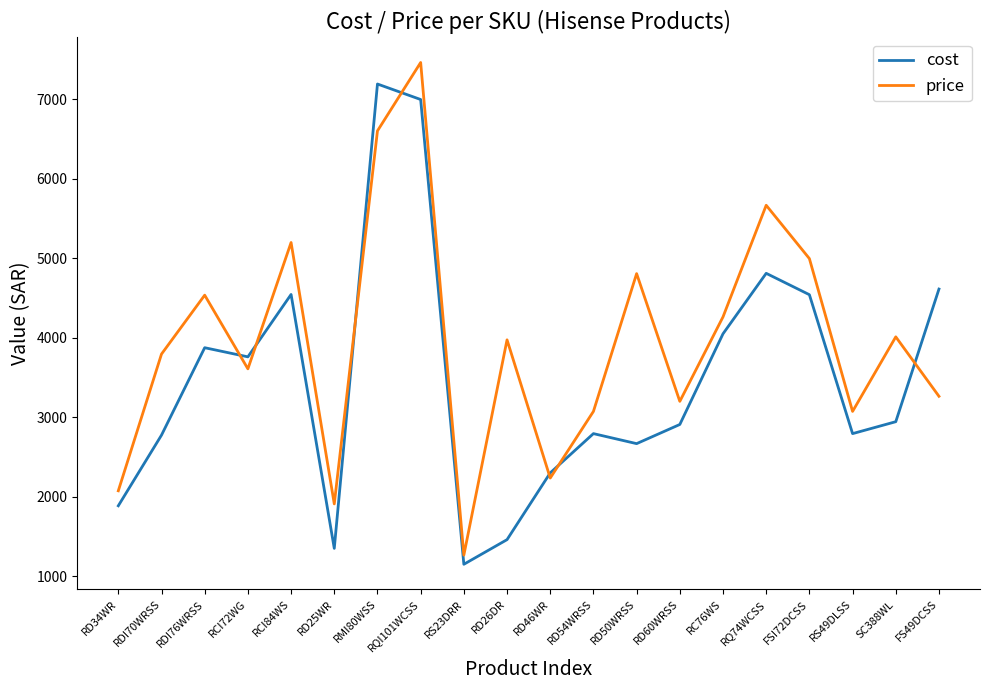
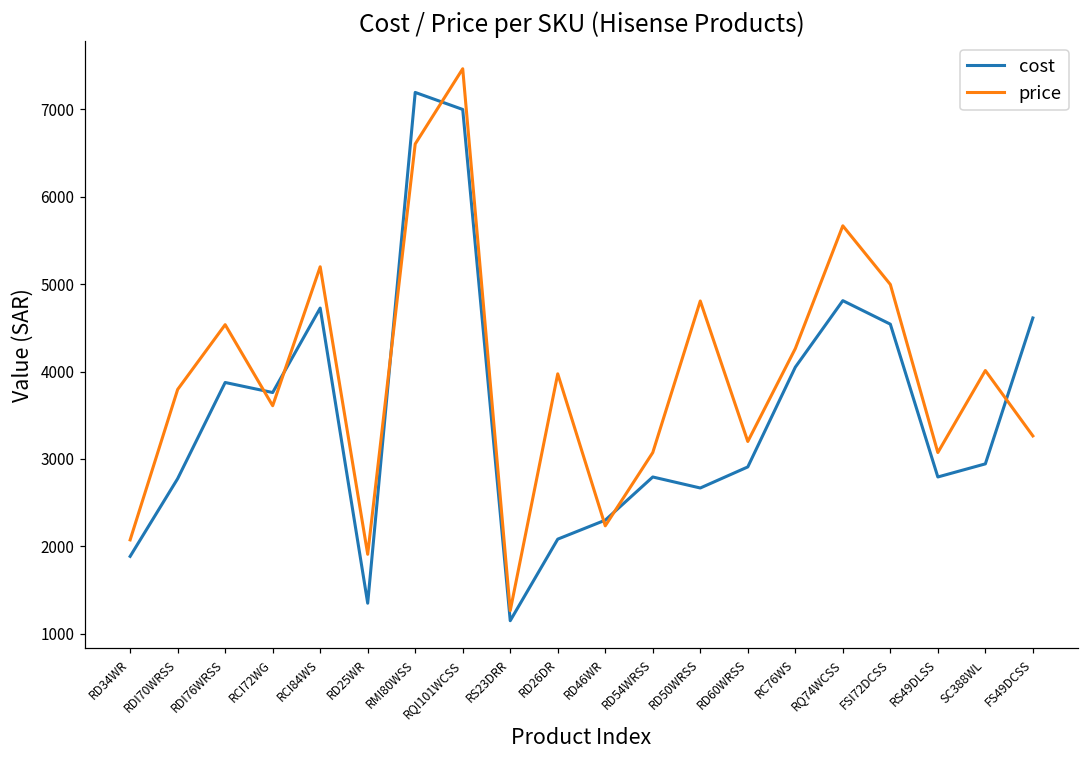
cost, RCI84WS: 4500 -> 4700
cost, RD26DR: 1500 -> 2100
